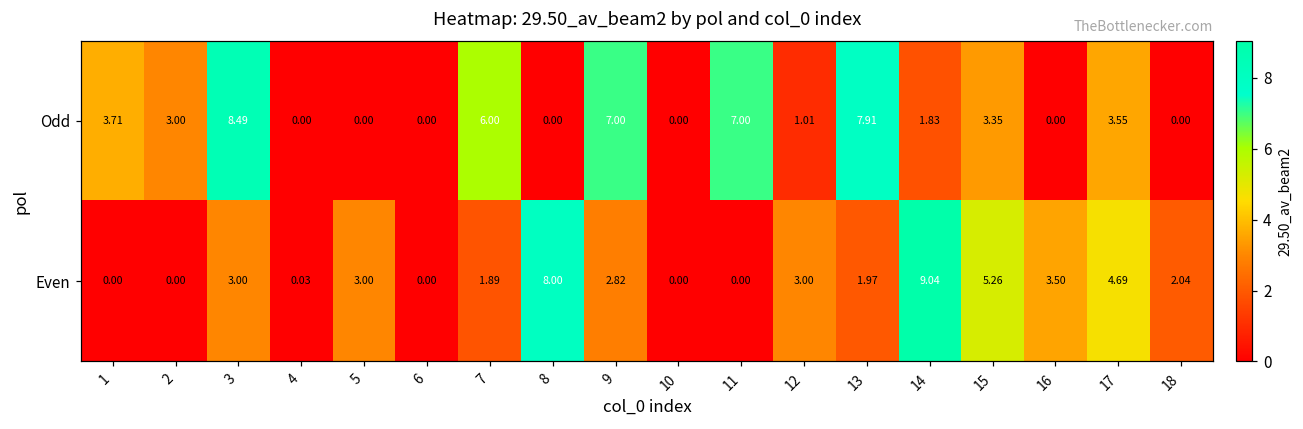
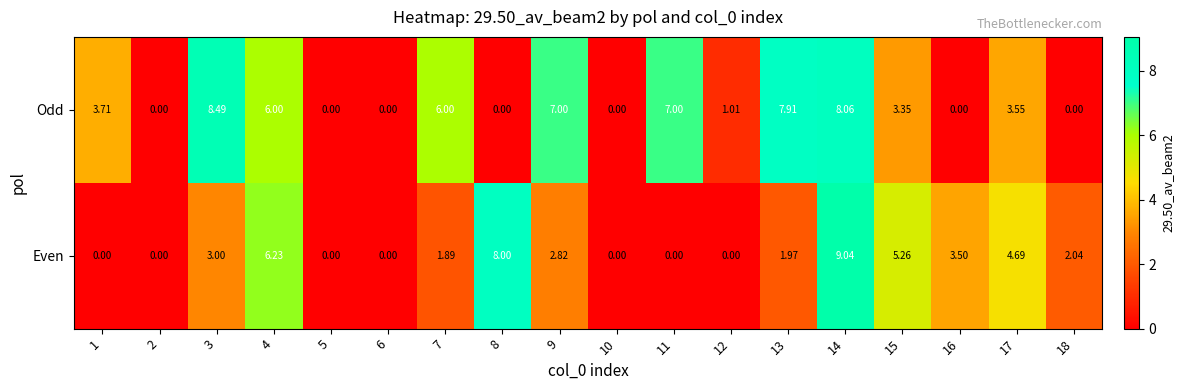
Odd, 2: 3.00 -> 0.00
Odd, 4: 0.00 -> 6.00
Odd, 14: 1.83 -> 8.06
Even, 4: 0.03 -> 6.23
Even, 5: 3.00 -> 0.00
Even, 12: 3.00 -> 0.00
